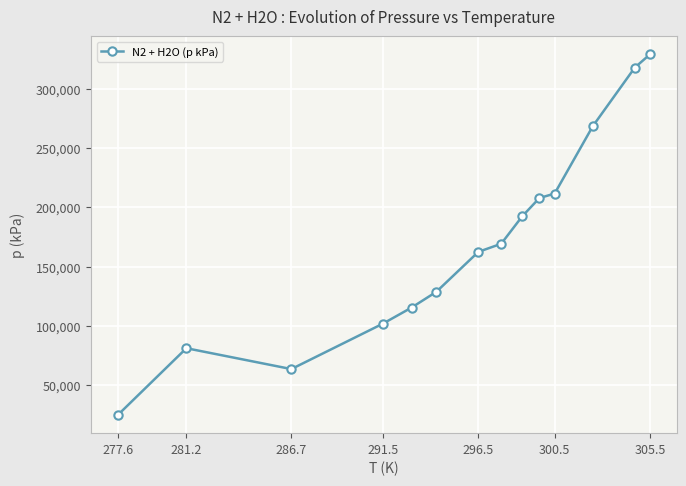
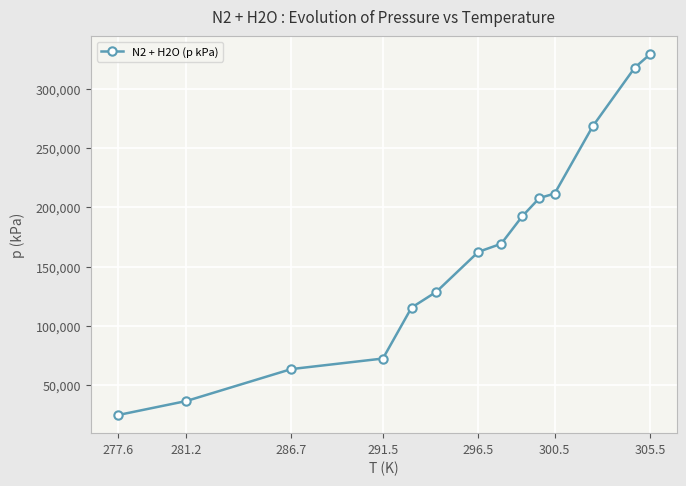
281.2: 81,000 -> 37,000
291.5: 102,000 -> 73,000
